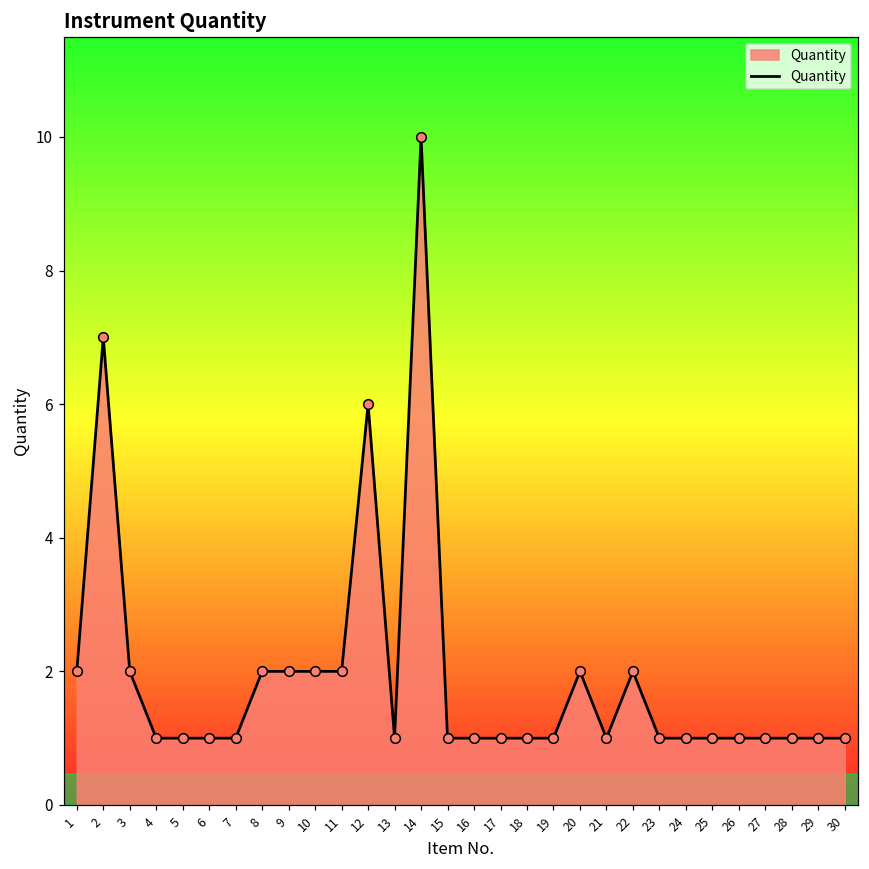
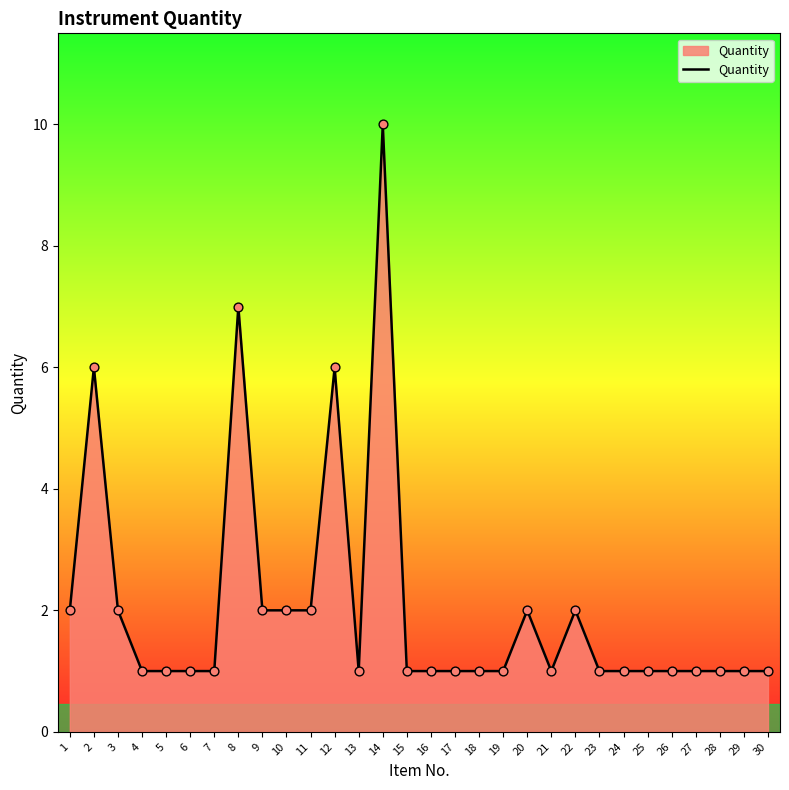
2: 7 -> 6
8: 2 -> 7
